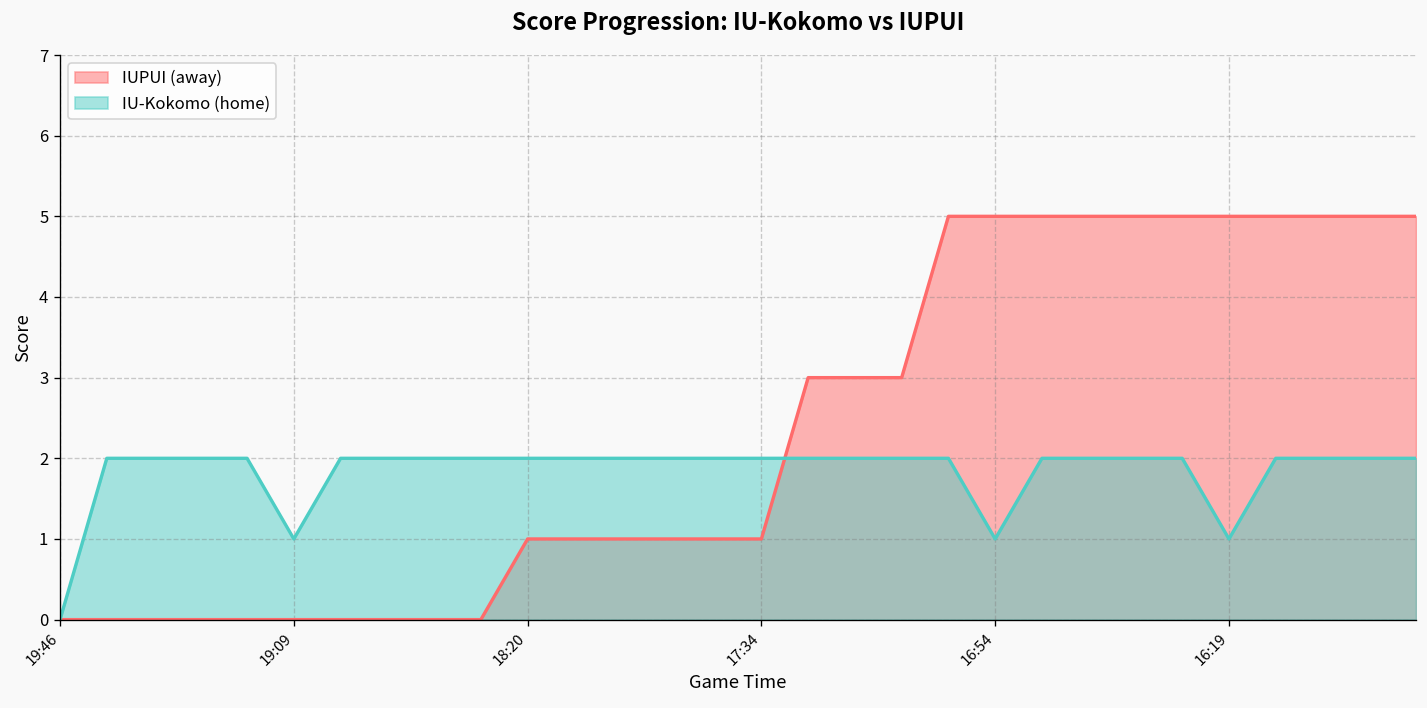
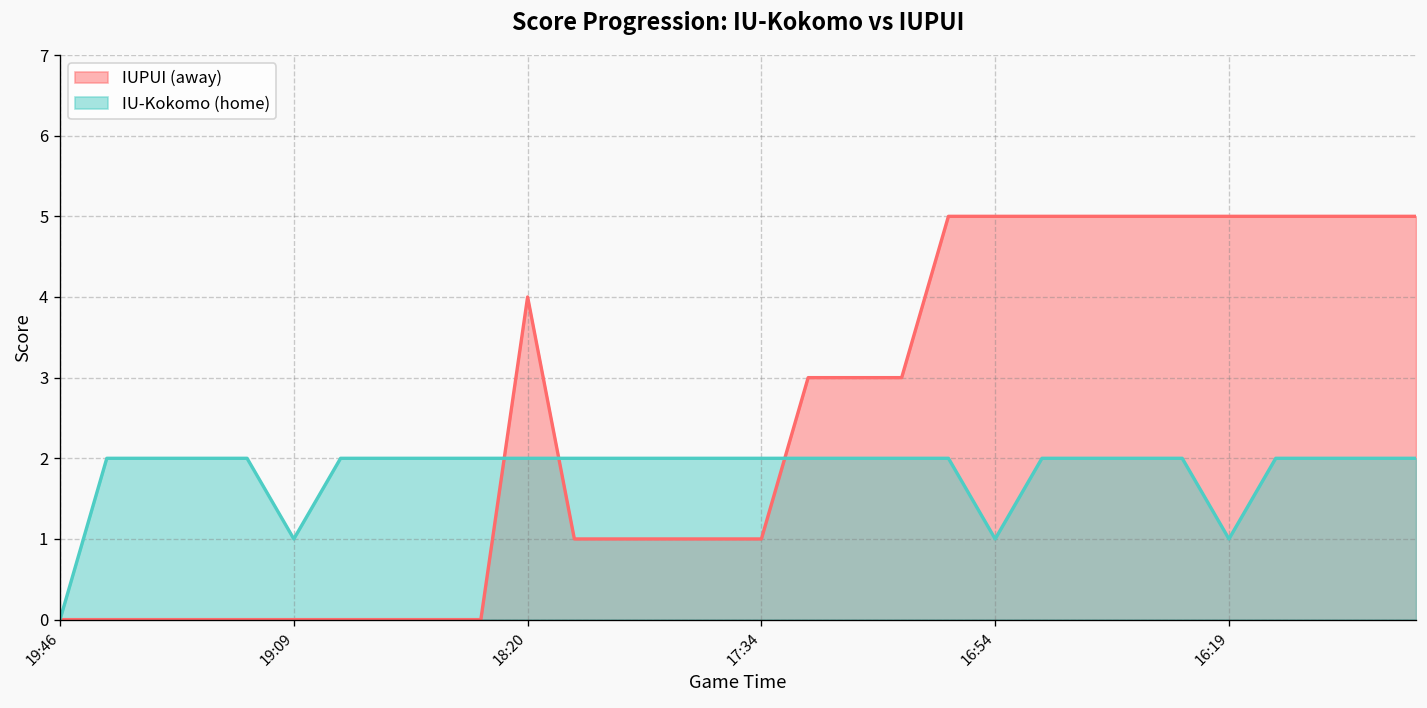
IUPUI (away), 18:20: 1 -> 4
